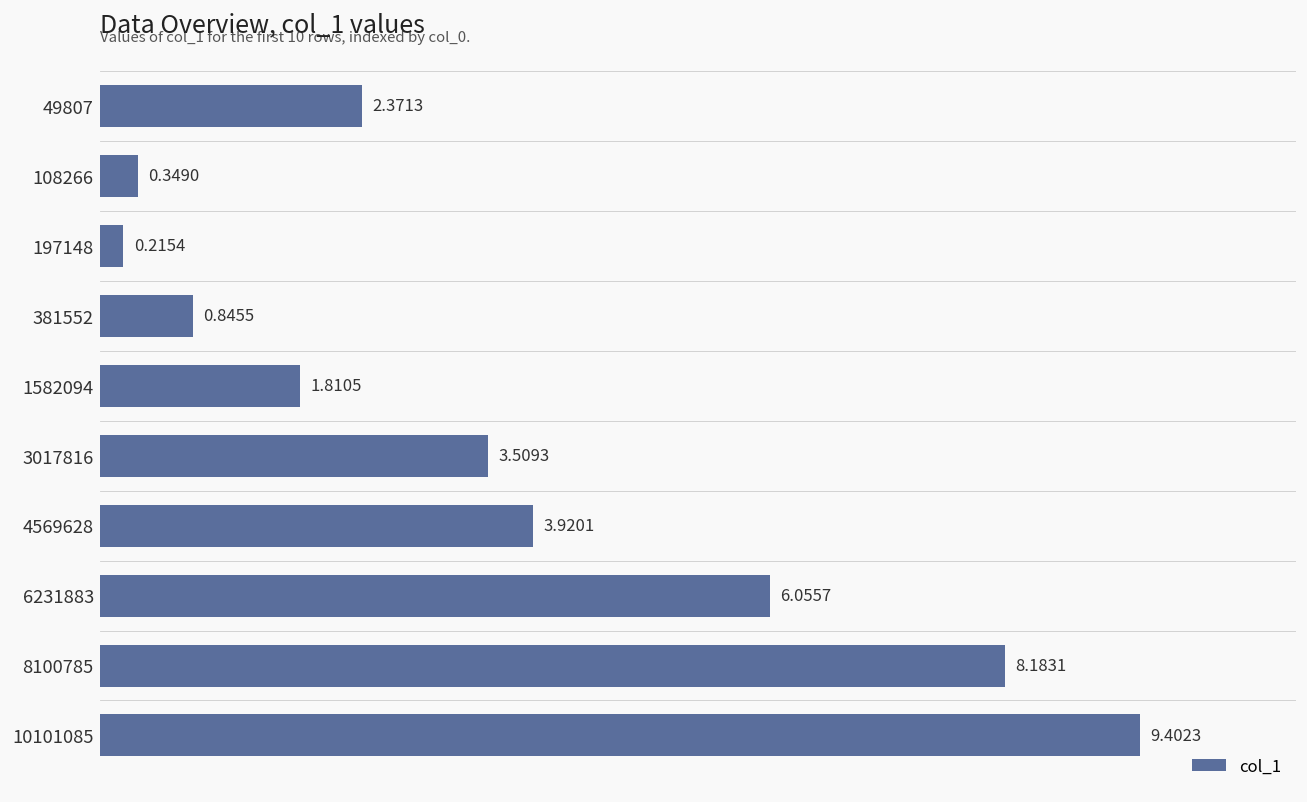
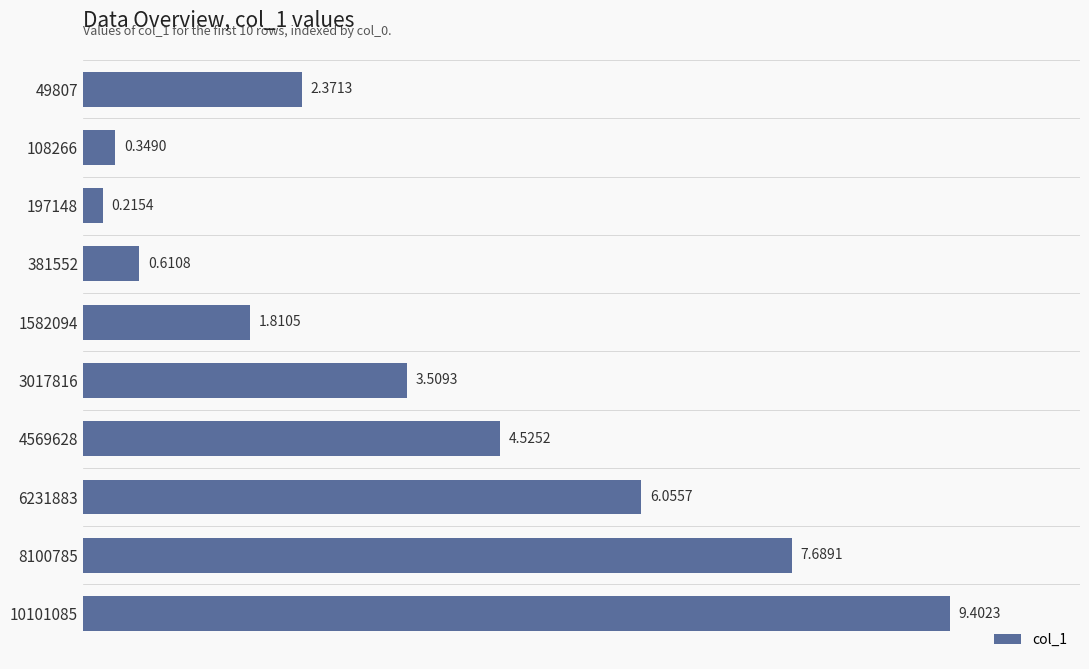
381552: 0.8455 -> 0.6108
4569628: 3.9201 -> 4.5252
8100785: 8.1831 -> 7.6891
